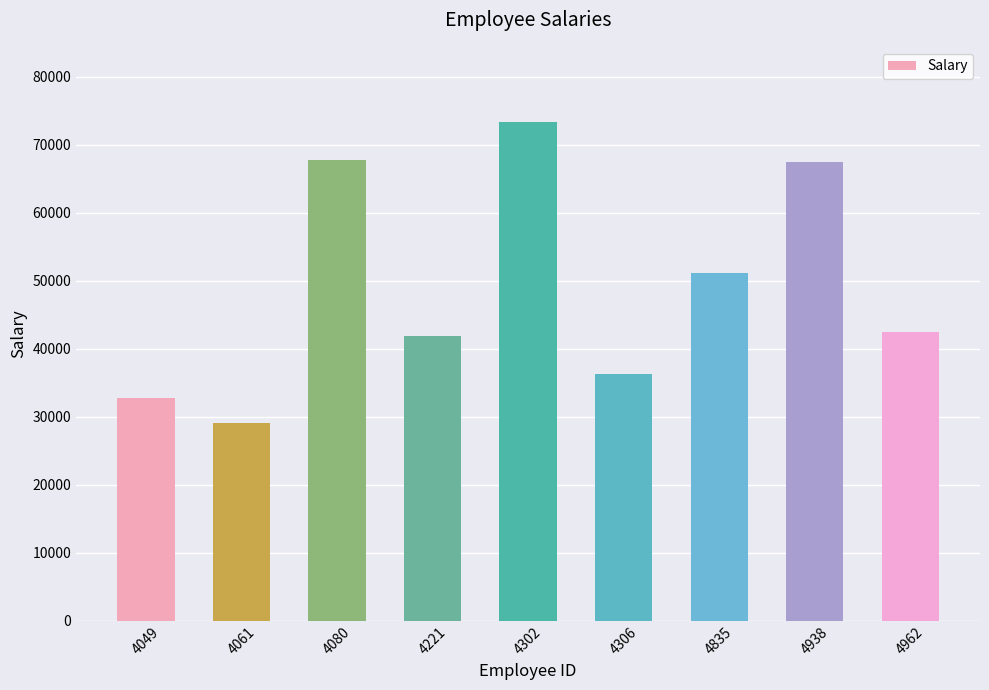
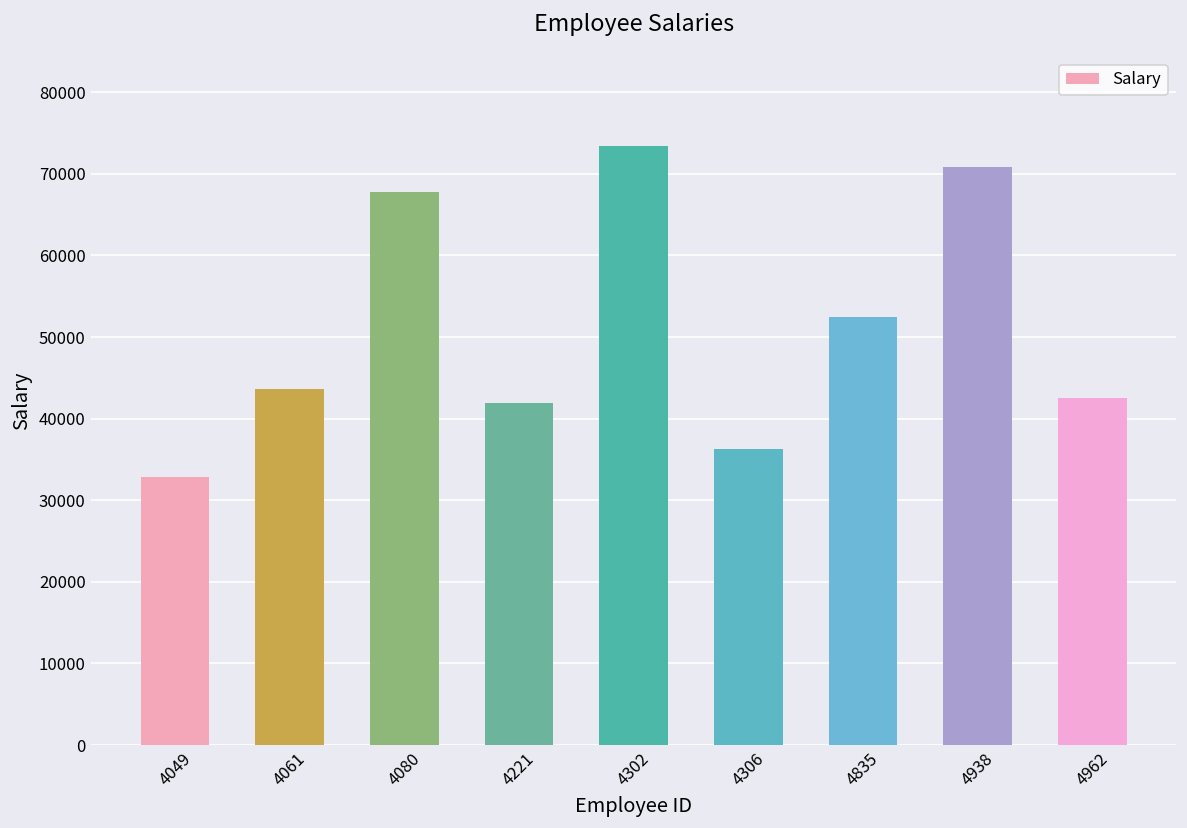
4061: 29000 -> 44000
4835: 51000 -> 53000
4938: 68000 -> 71000
